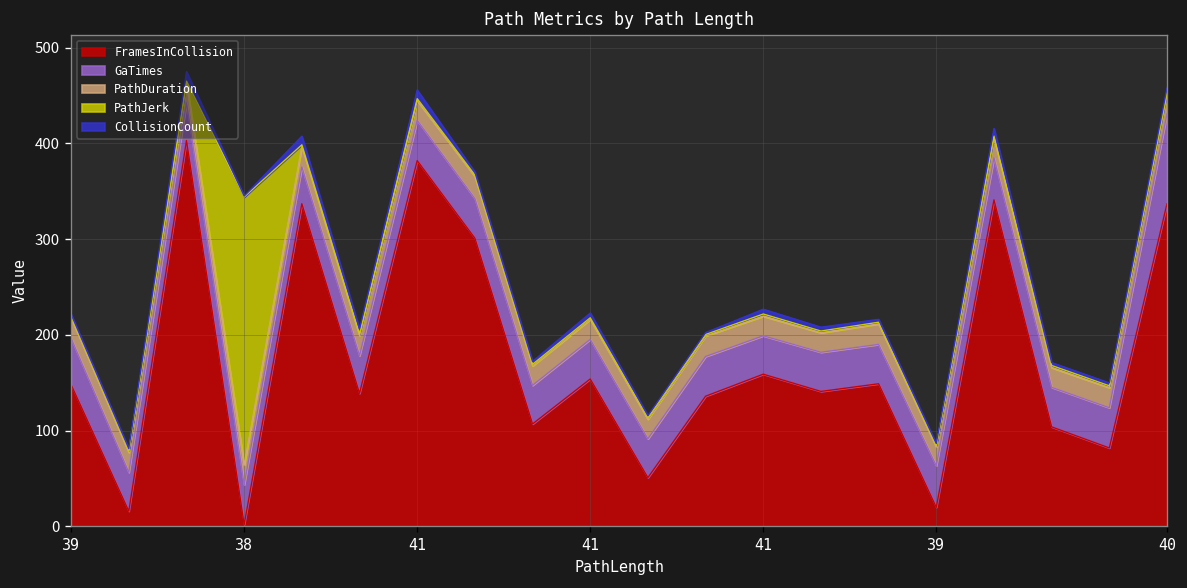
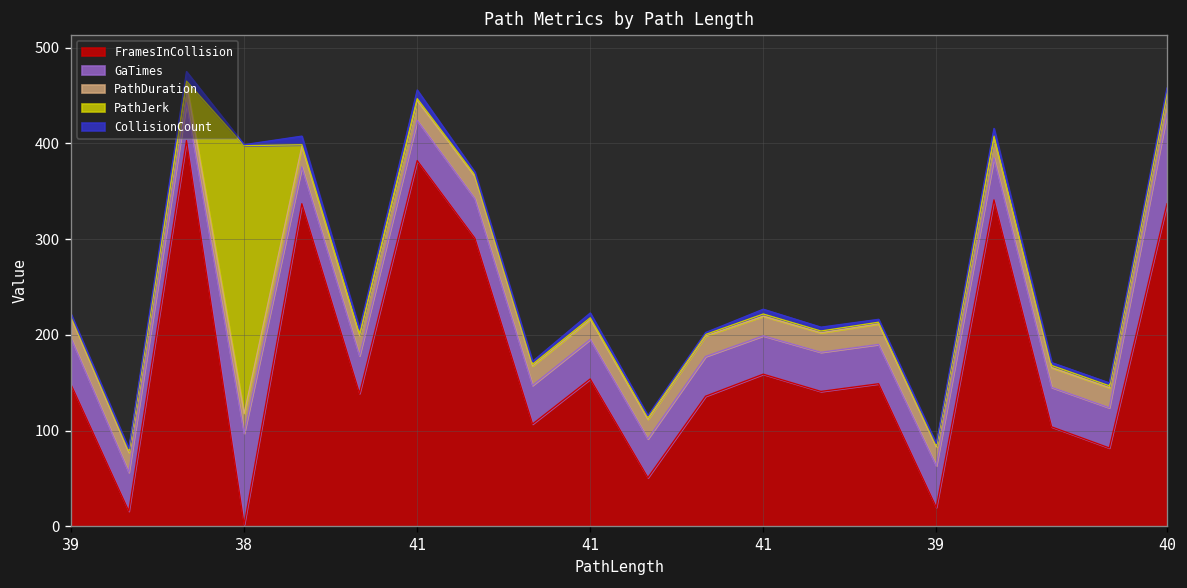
GaTimes, 38: 40 -> 100
